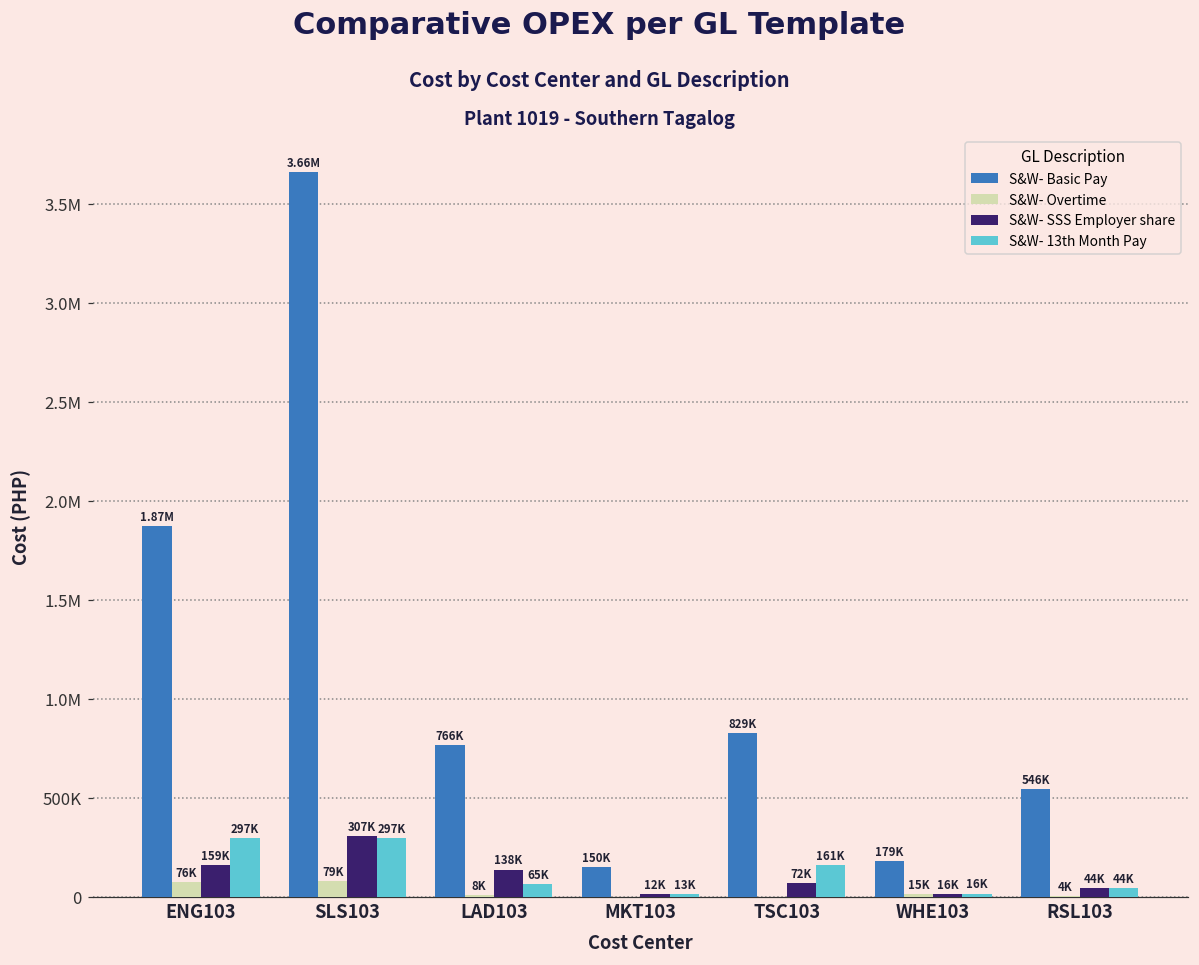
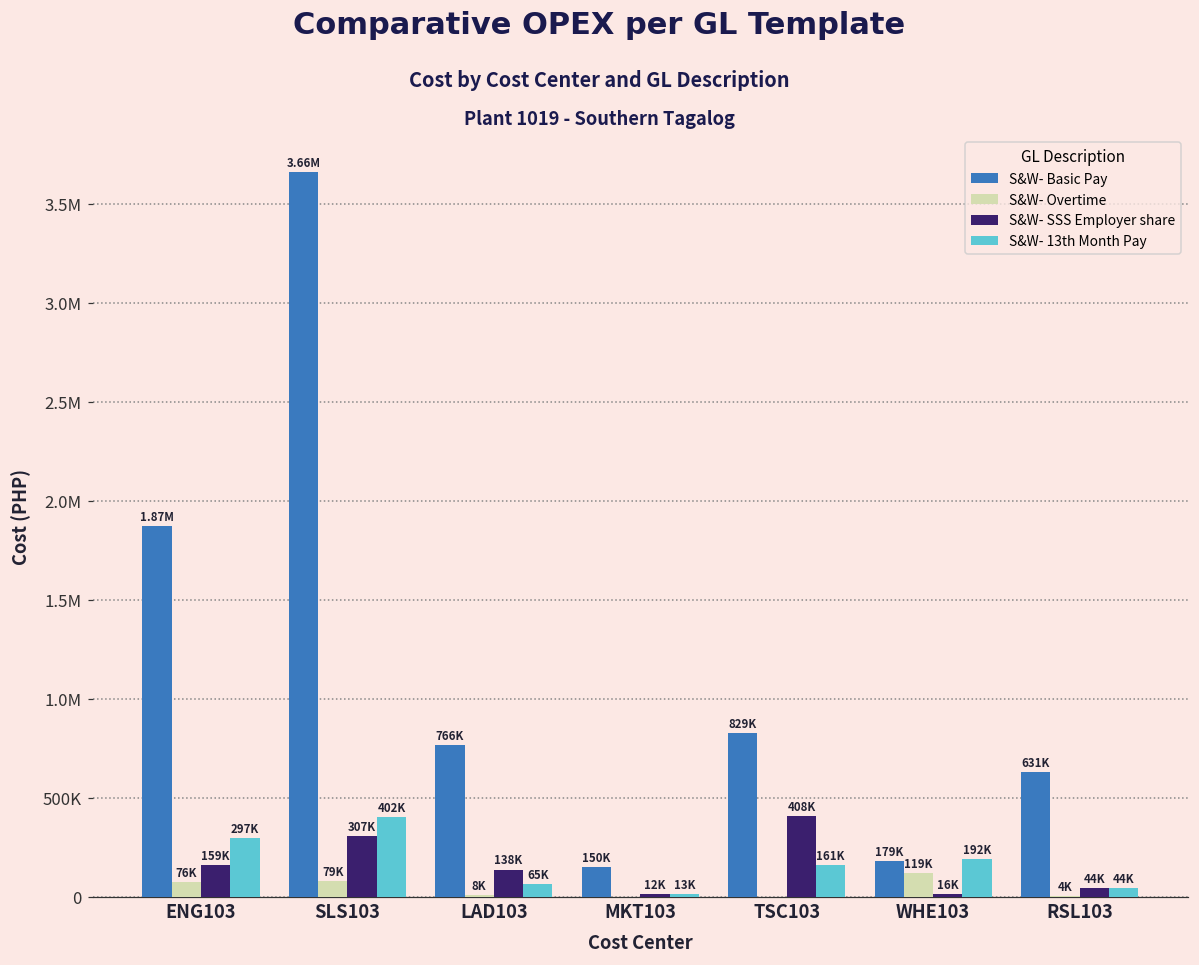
S&W- 13th Month Pay, SLS103: 297K -> 402K
S&W- SSS Employer share, TSC103: 72K -> 408K
S&W- Overtime, WHE103: 15K -> 119K
S&W- 13th Month Pay, WHE103: 16K -> 192K
S&W- Basic Pay, RSL103: 546K -> 631K
